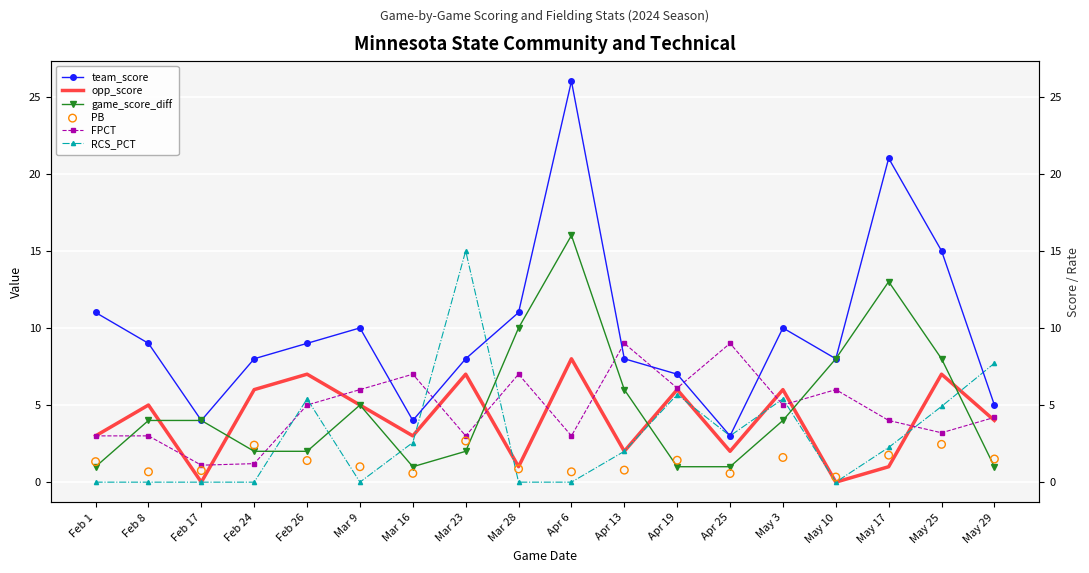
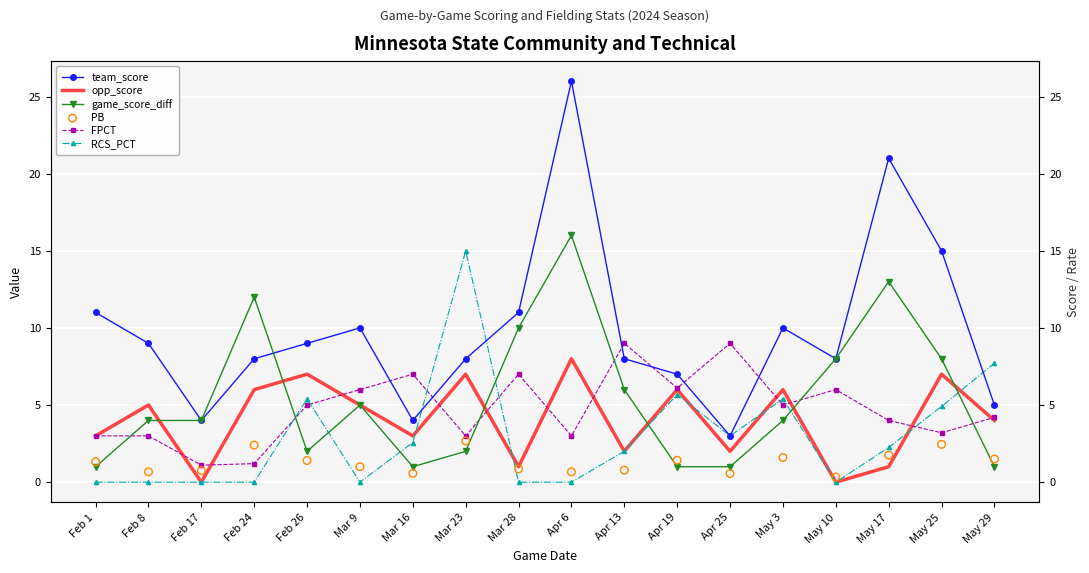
game_score_diff, Feb 24: 2 -> 12
